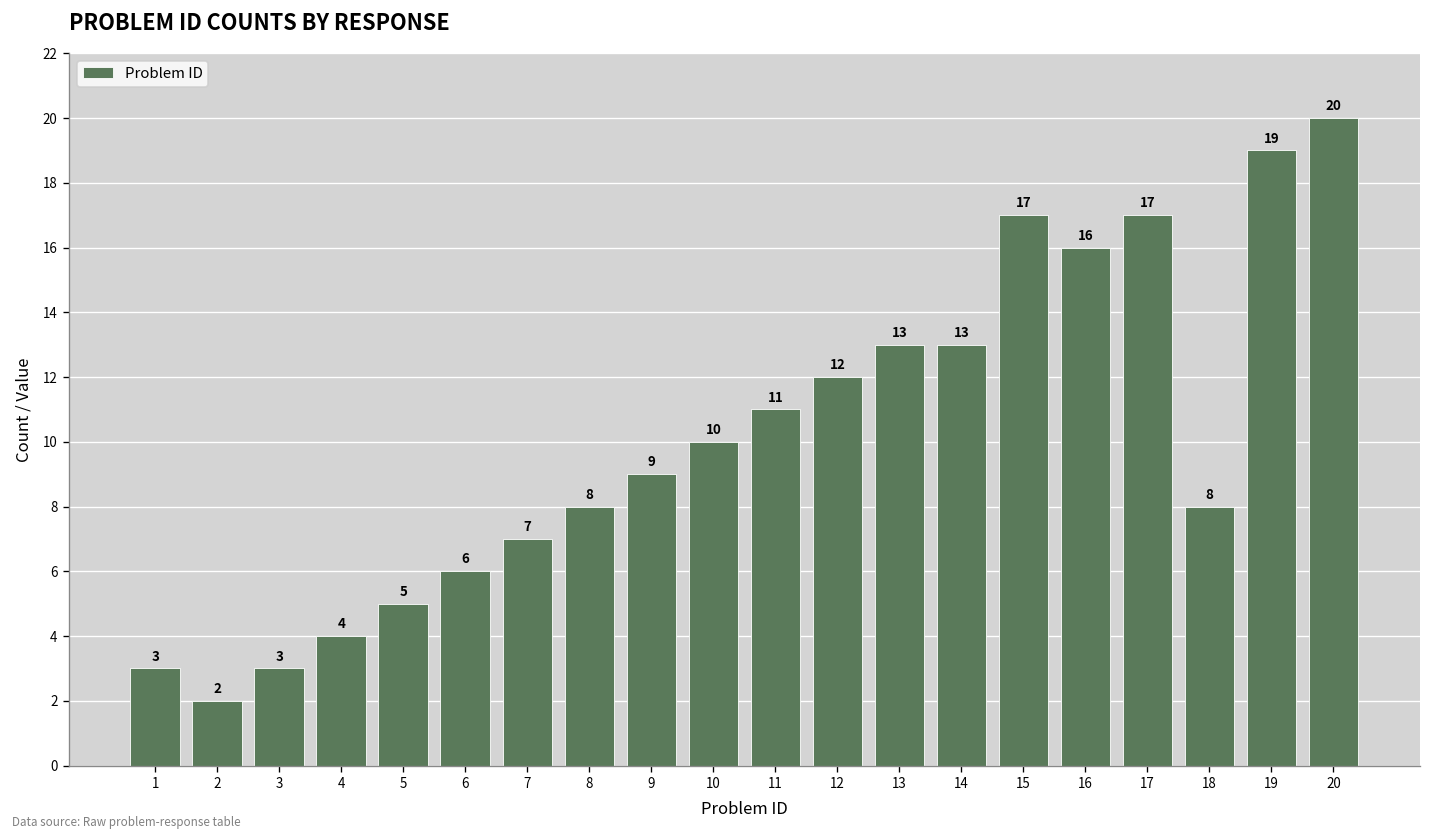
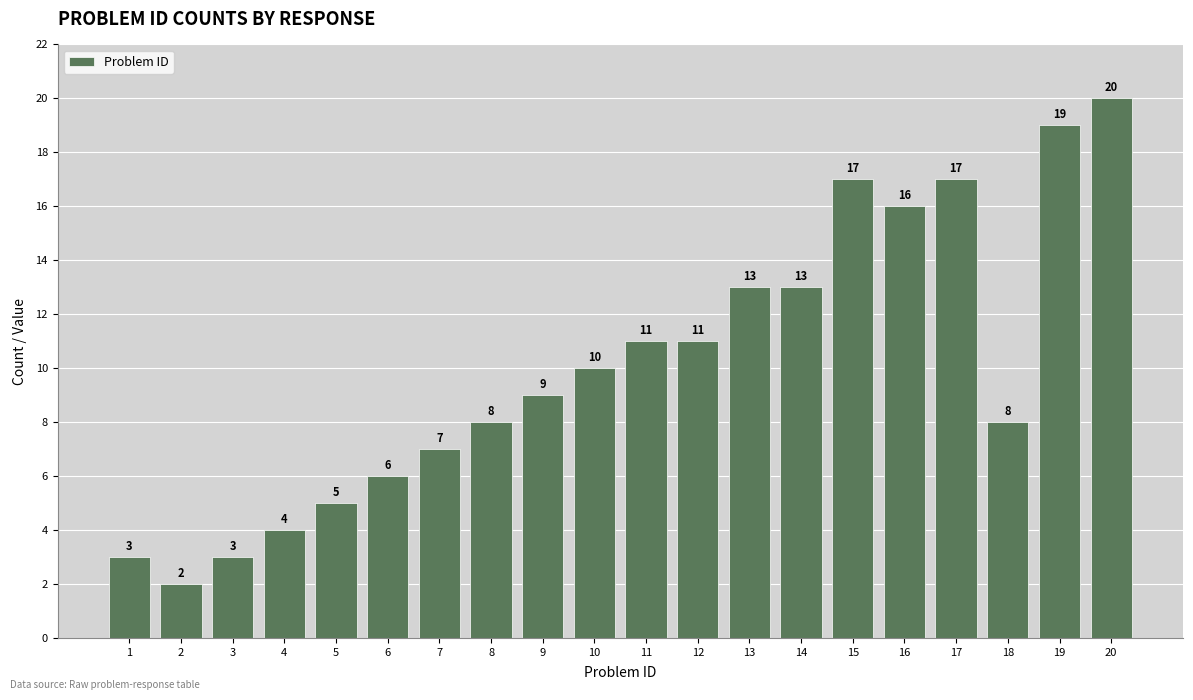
12: 12 -> 11
